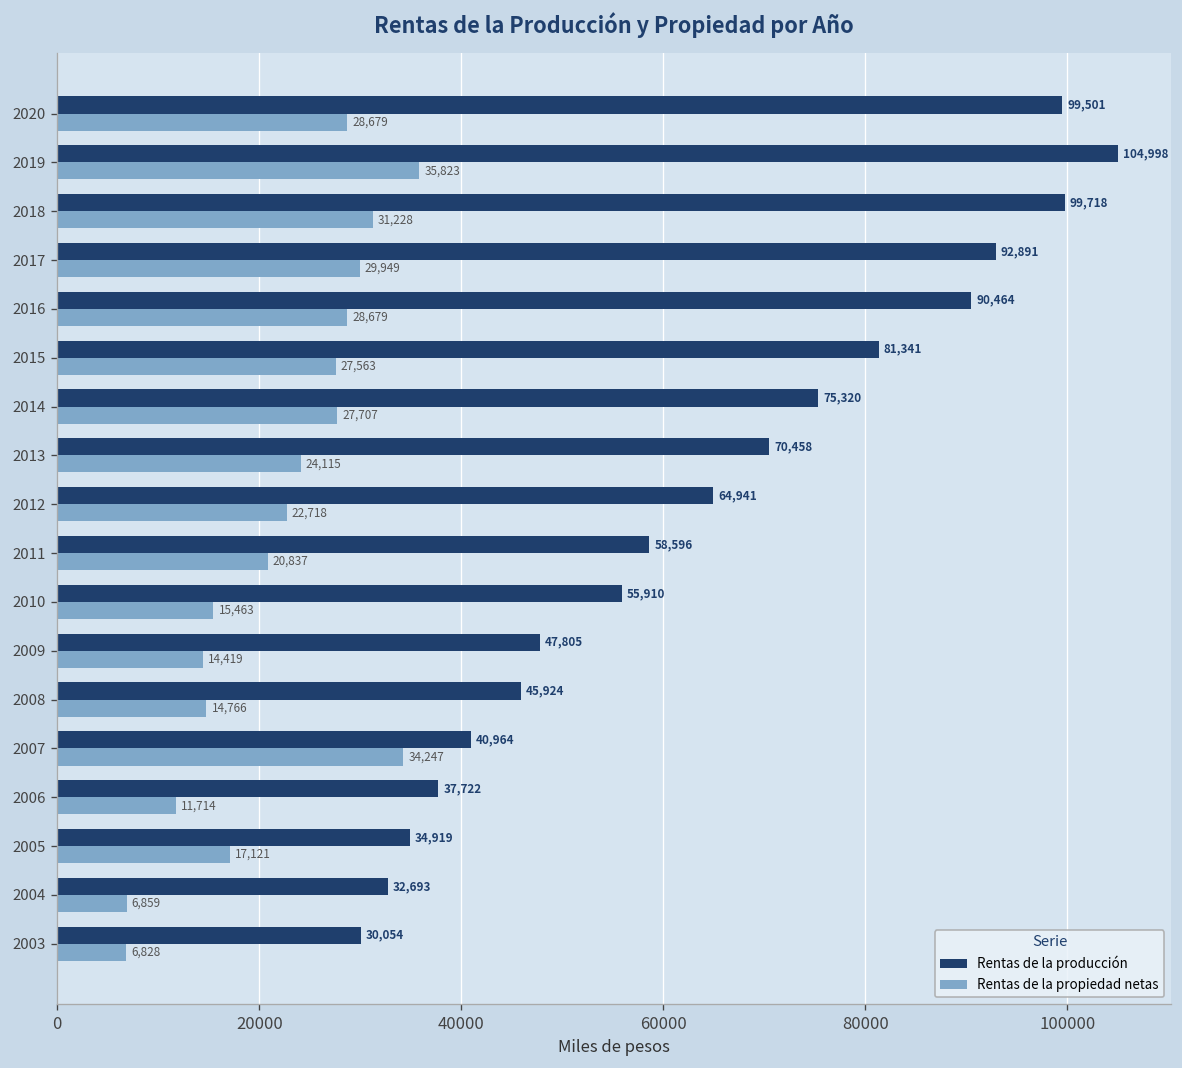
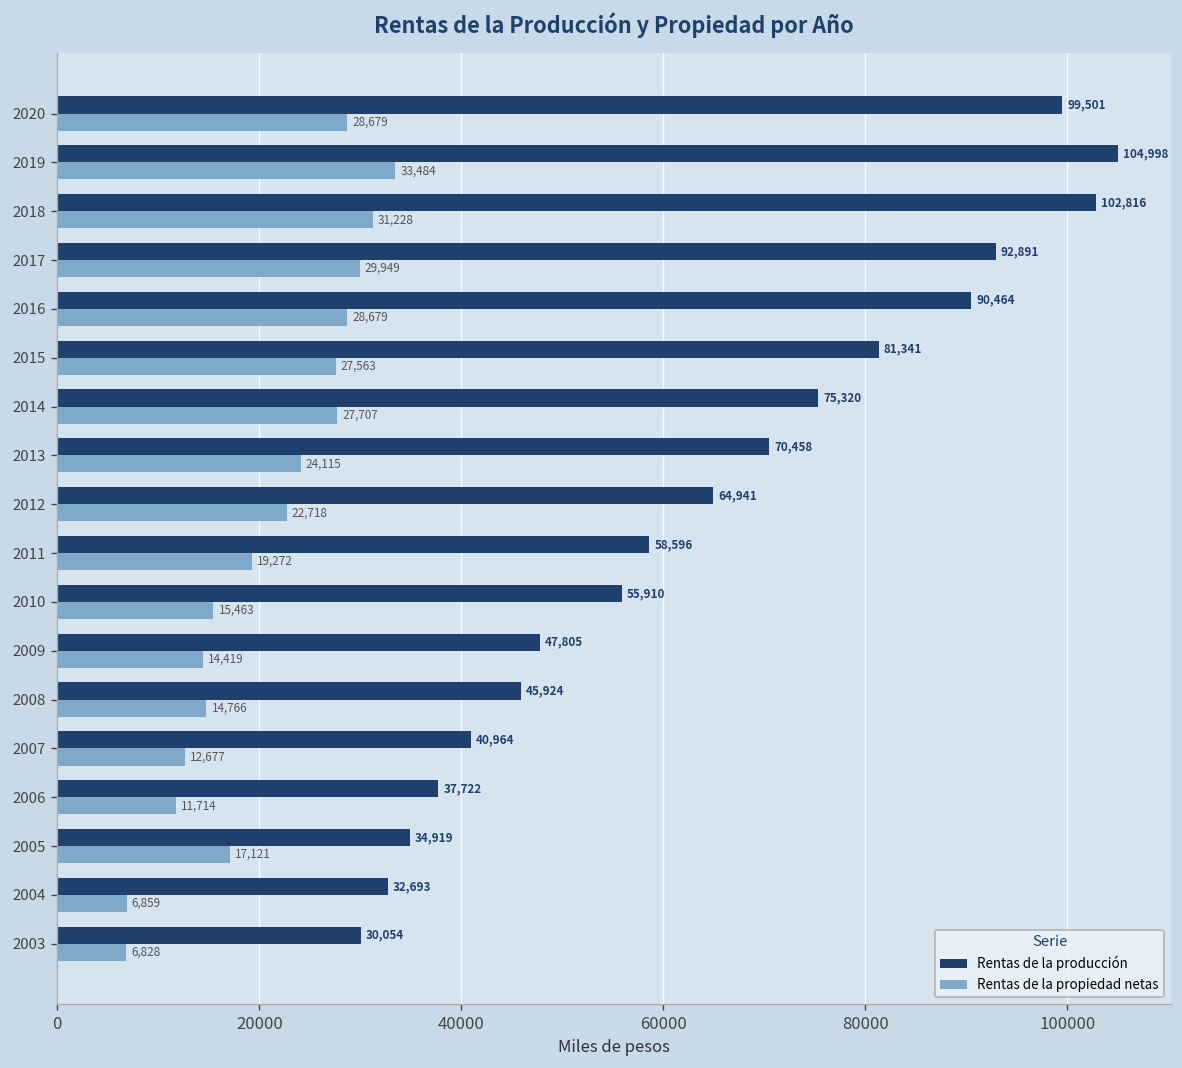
Rentas de la propiedad netas, 2019: 35,823 -> 33,484
Rentas de la producción, 2018: 99,718 -> 102,816
Rentas de la propiedad netas, 2011: 20,837 -> 19,272
Rentas de la propiedad netas, 2007: 34,247 -> 12,677
